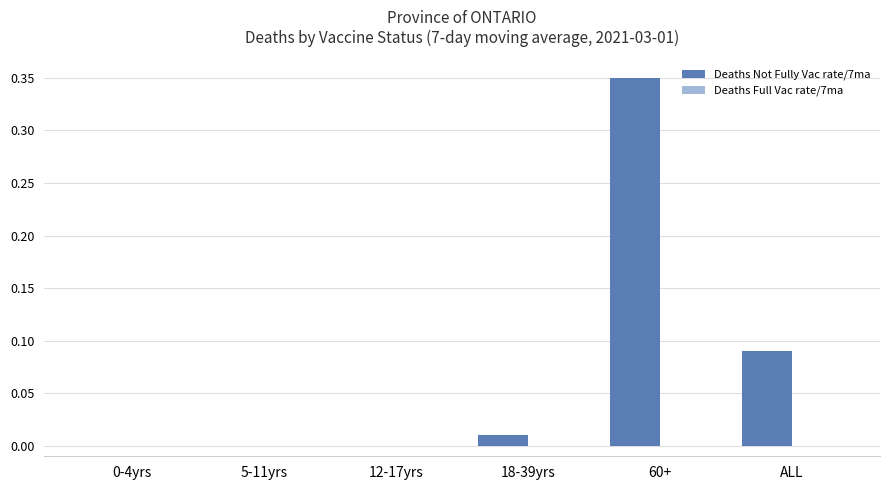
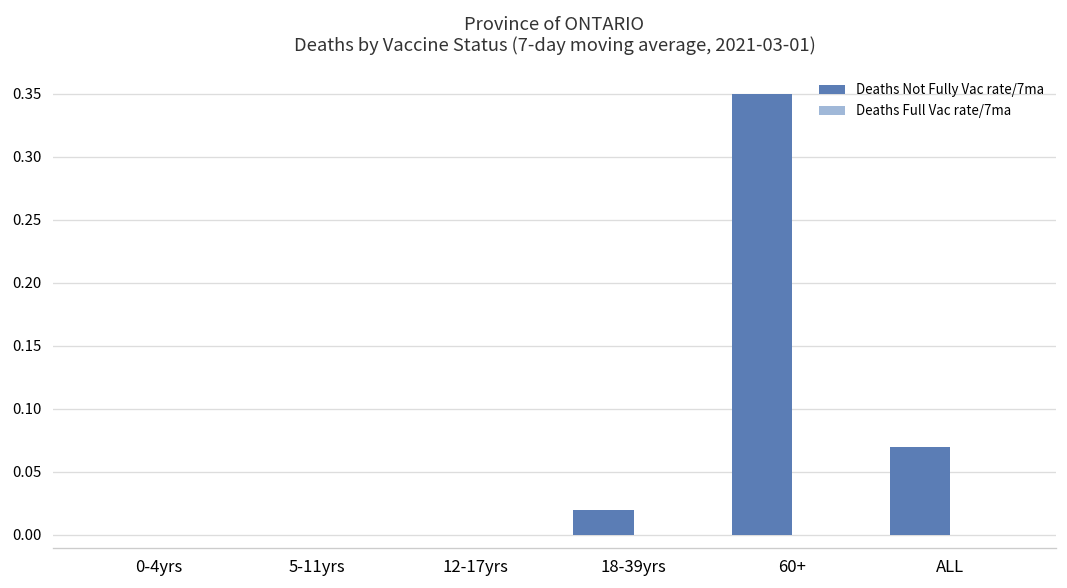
Deaths Not Fully Vac rate/7ma, 18-39yrs: 0.01 -> 0.02
Deaths Not Fully Vac rate/7ma, ALL: 0.09 -> 0.07
